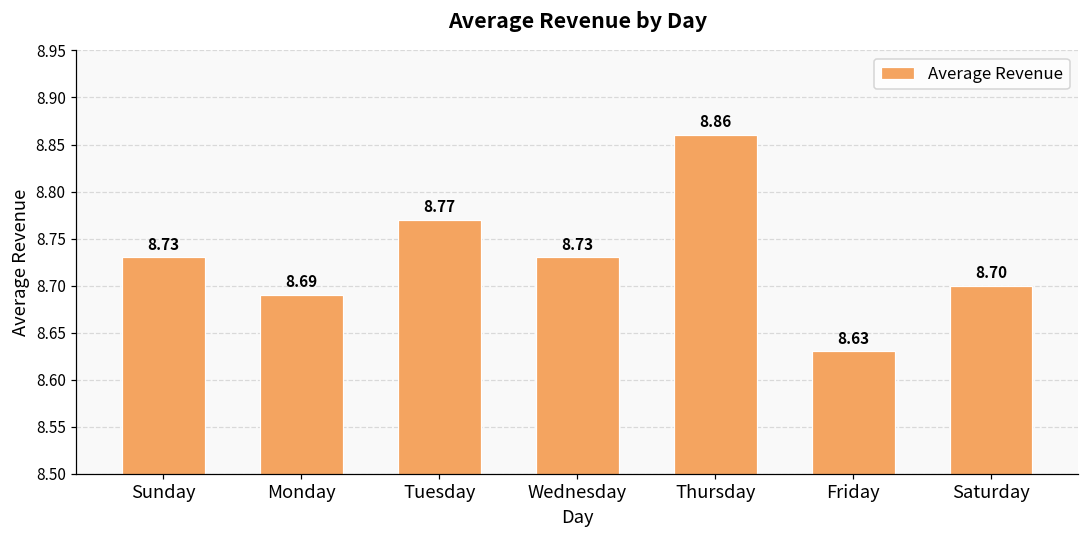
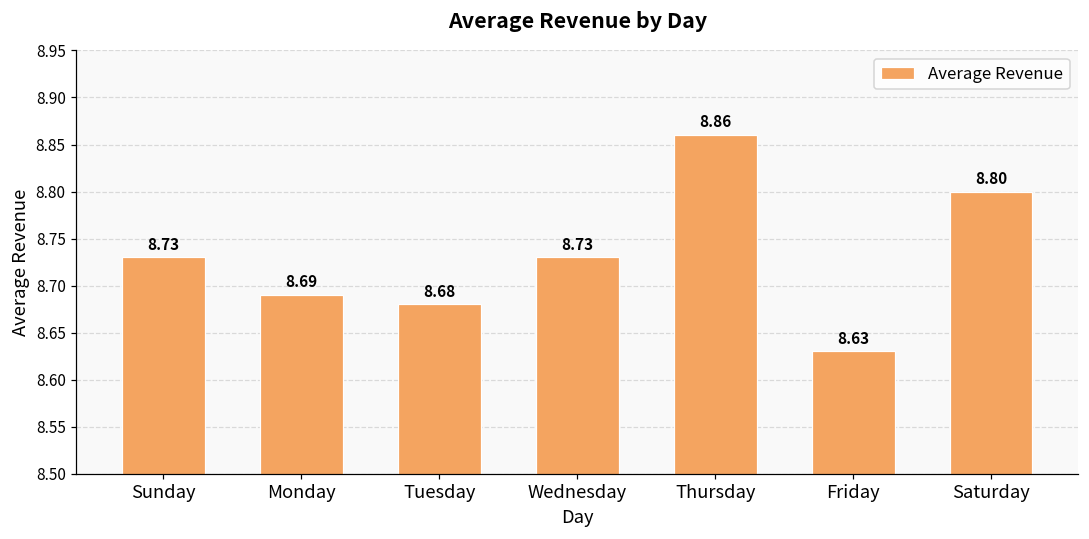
Tuesday: 8.77 -> 8.68
Saturday: 8.70 -> 8.80
